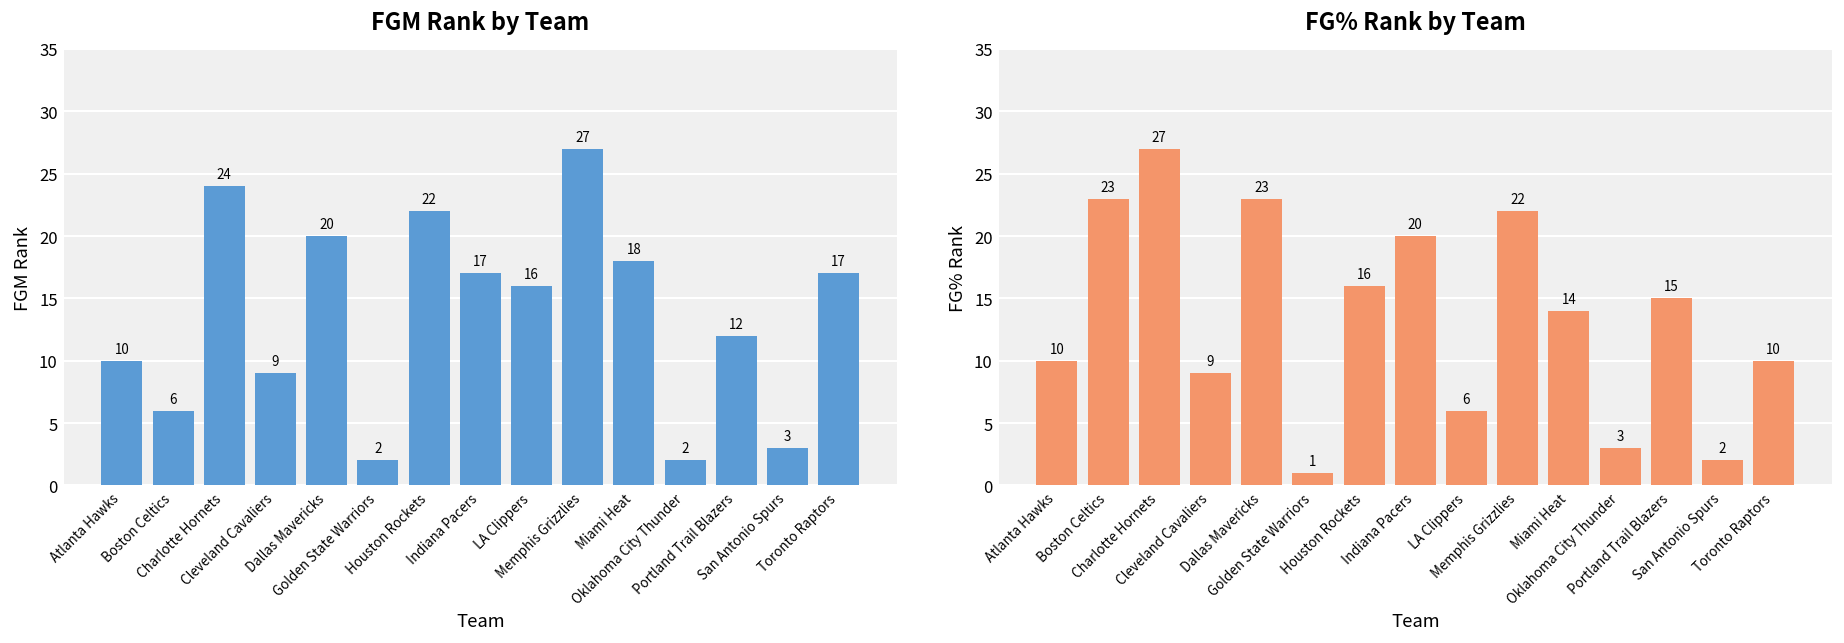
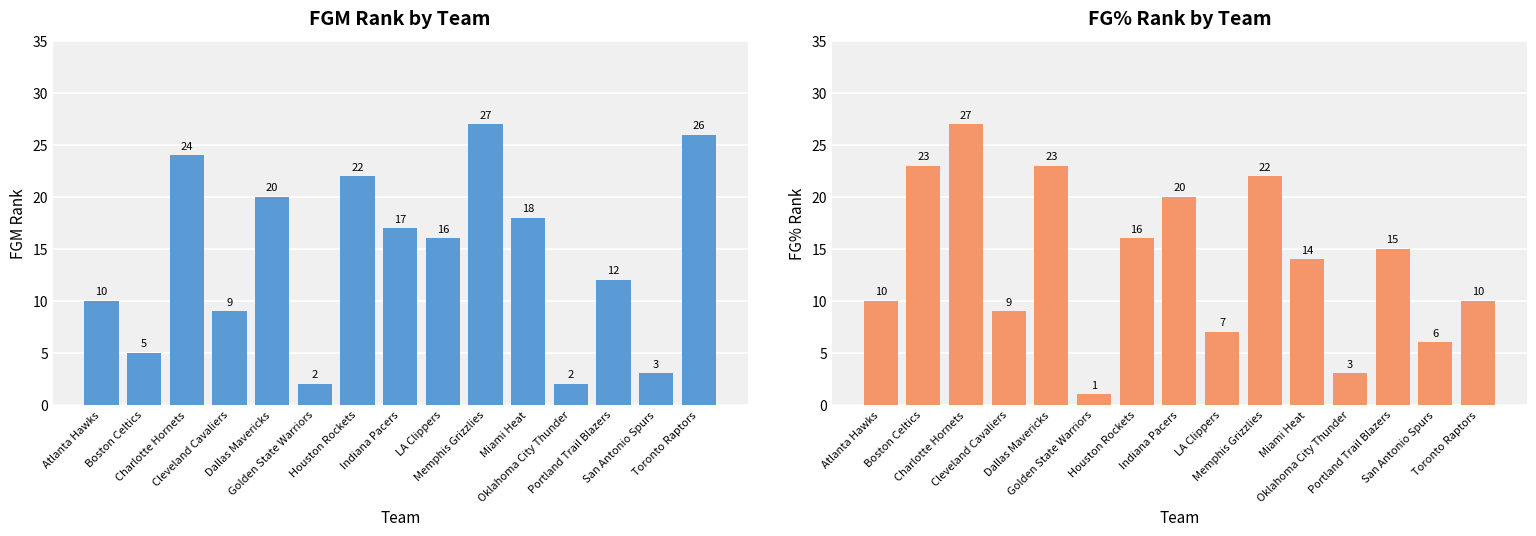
FGM Rank by Team, Boston Celtics: 6 -> 5
FGM Rank by Team, Toronto Raptors: 17 -> 26
FG% Rank by Team, LA Clippers: 6 -> 7
FG% Rank by Team, San Antonio Spurs: 2 -> 6
